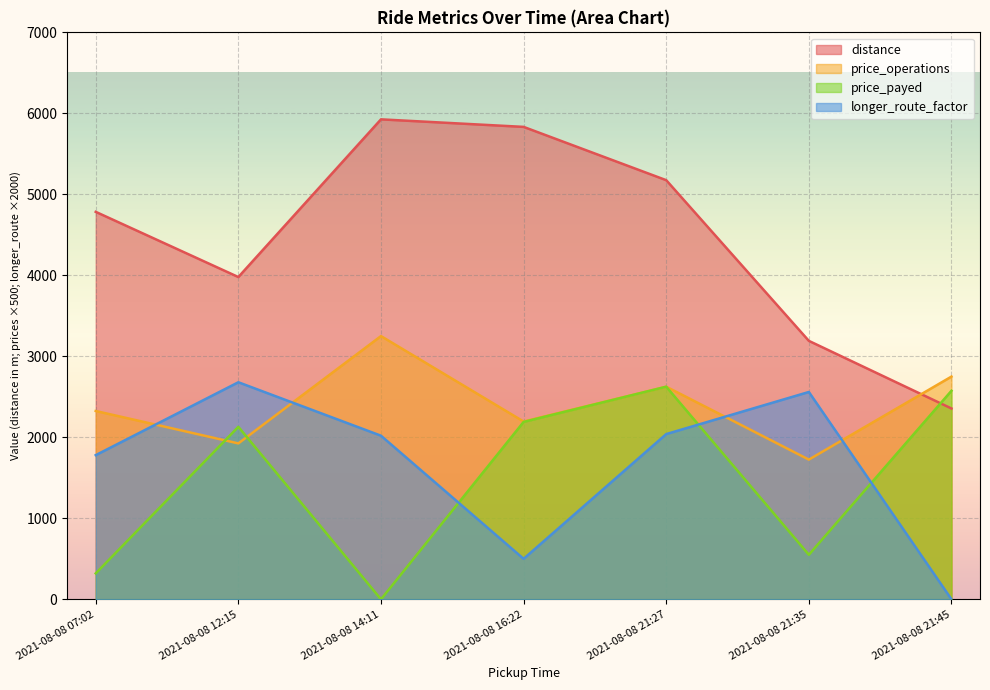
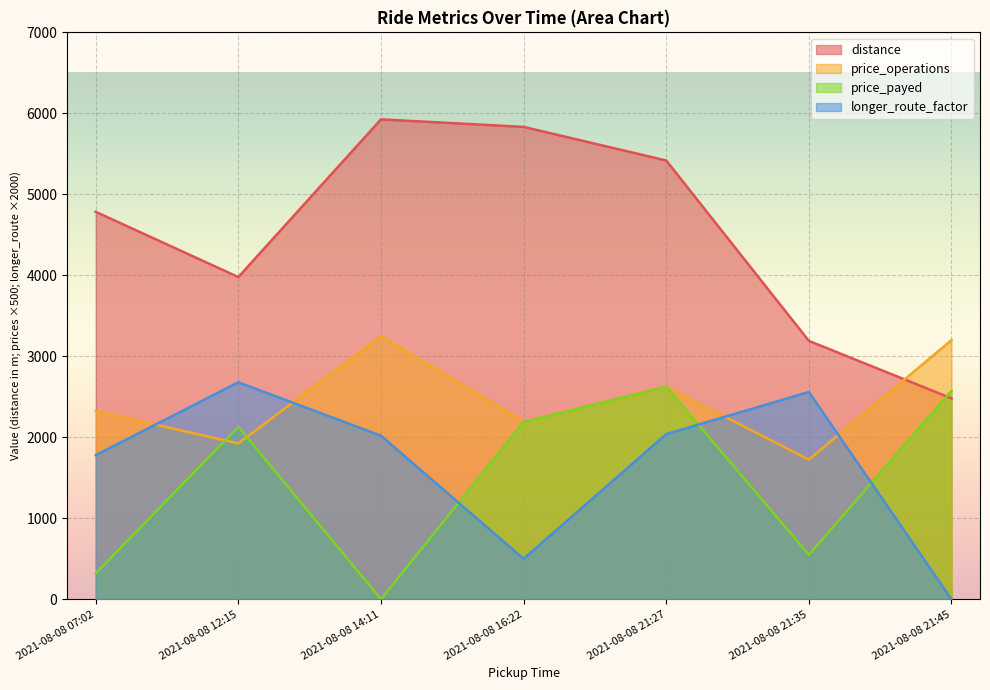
distance, 2021-08-08 21:27: 5200 -> 5400
distance, 2021-08-08 21:45: 2400 -> 2500
price_operations, 2021-08-08 21:45: 2800 -> 3200
